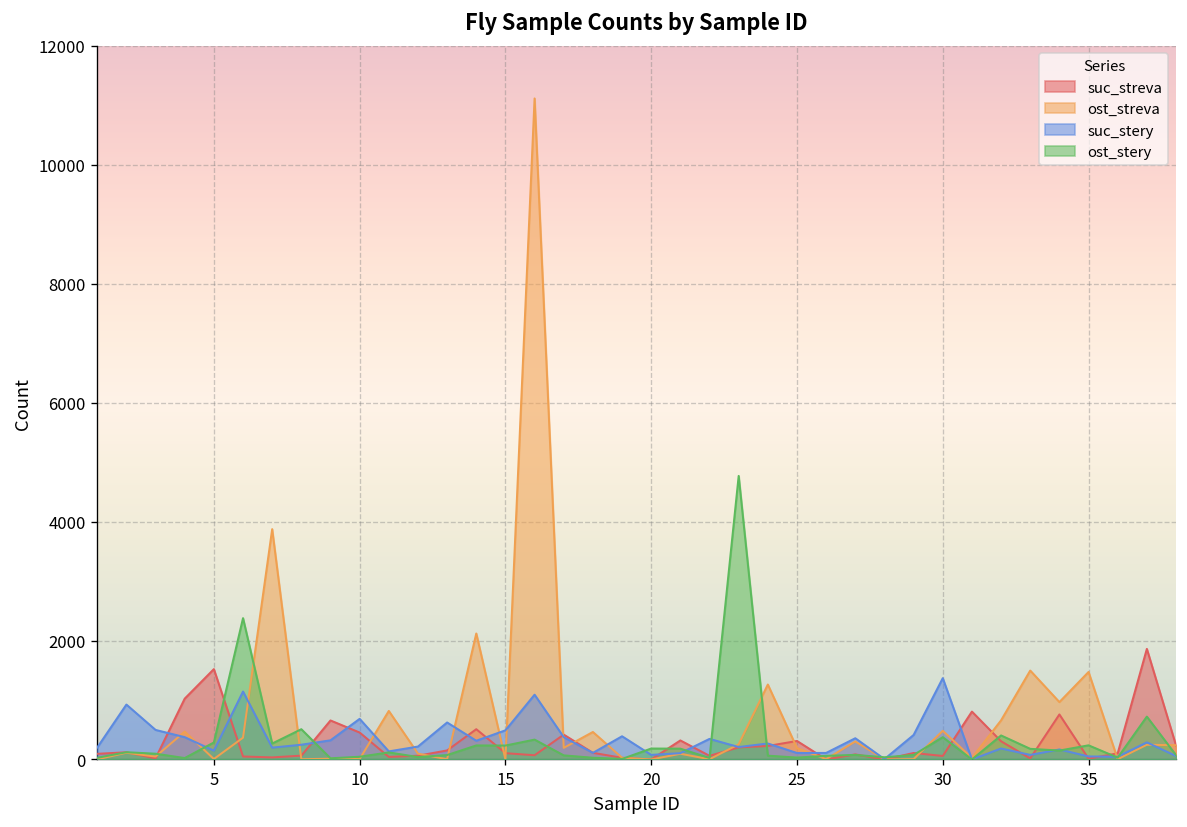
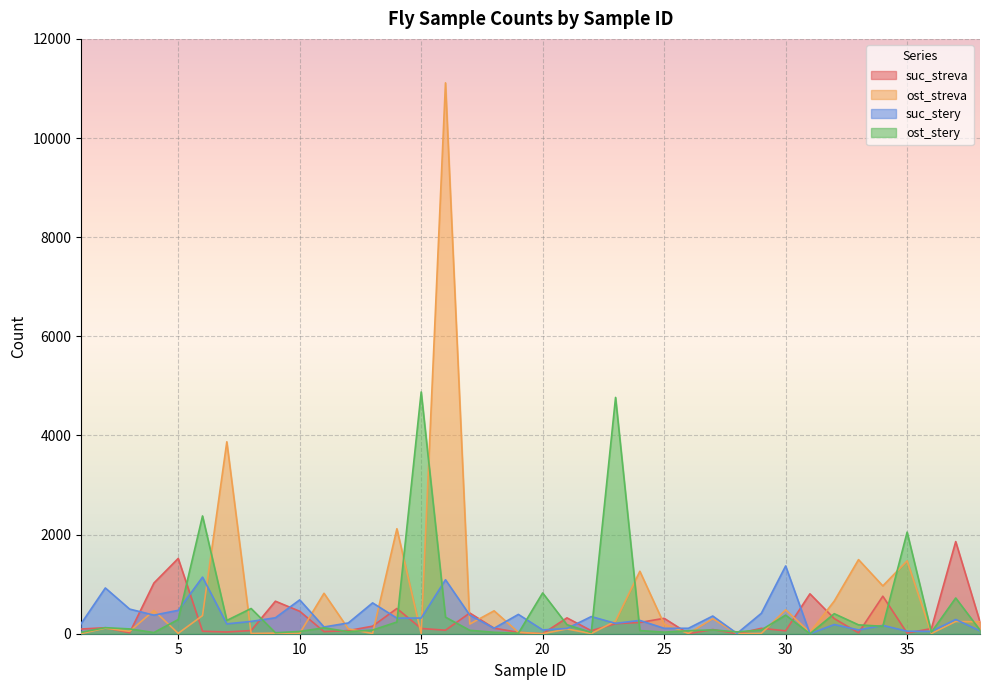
suc_stery, 5: 100 -> 500
suc_stery, 15: 500 -> 300
ost_stery, 15: 200 -> 4900
ost_stery, 20: 200 -> 800
ost_stery, 35: 200 -> 2000
